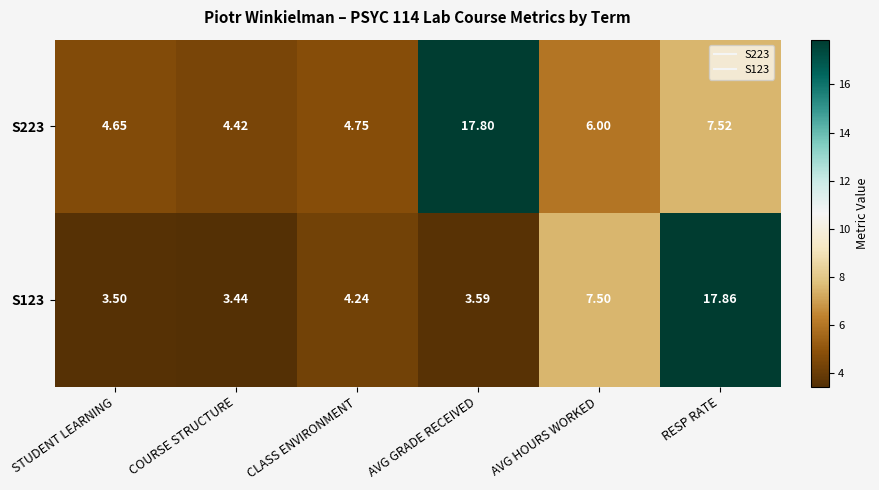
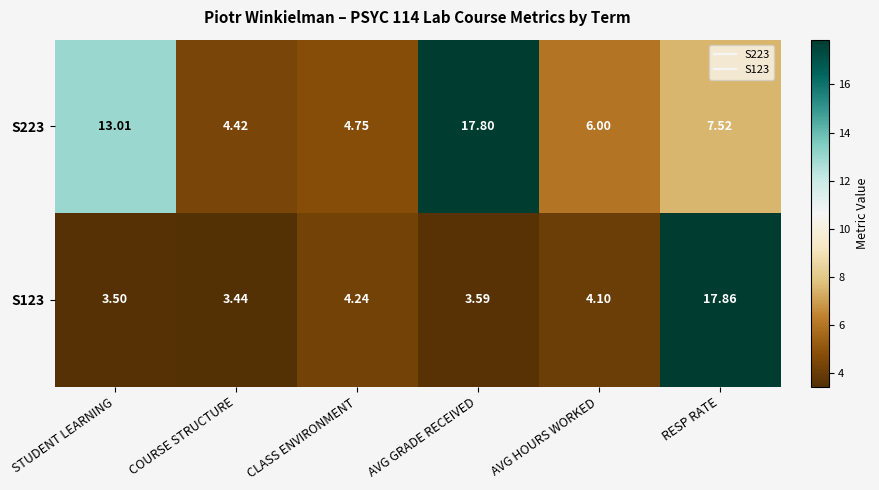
S223, STUDENT LEARNING: 4.65 -> 13.01
S123, AVG HOURS WORKED: 7.50 -> 4.10
